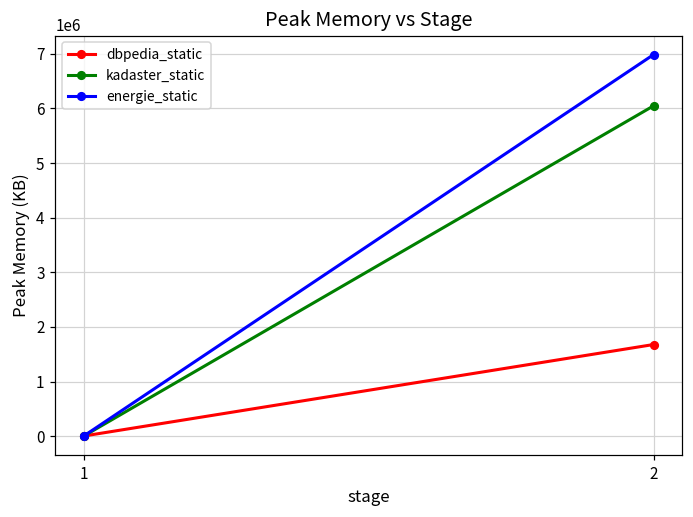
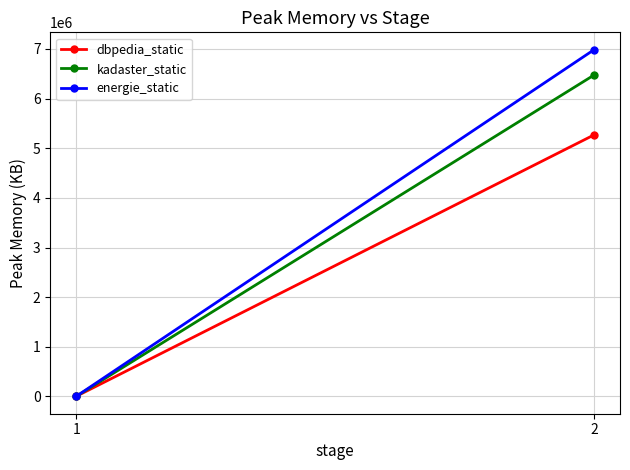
dbpedia_static, 2: 1700000 -> 5300000
kadaster_static, 2: 6000000 -> 6500000
